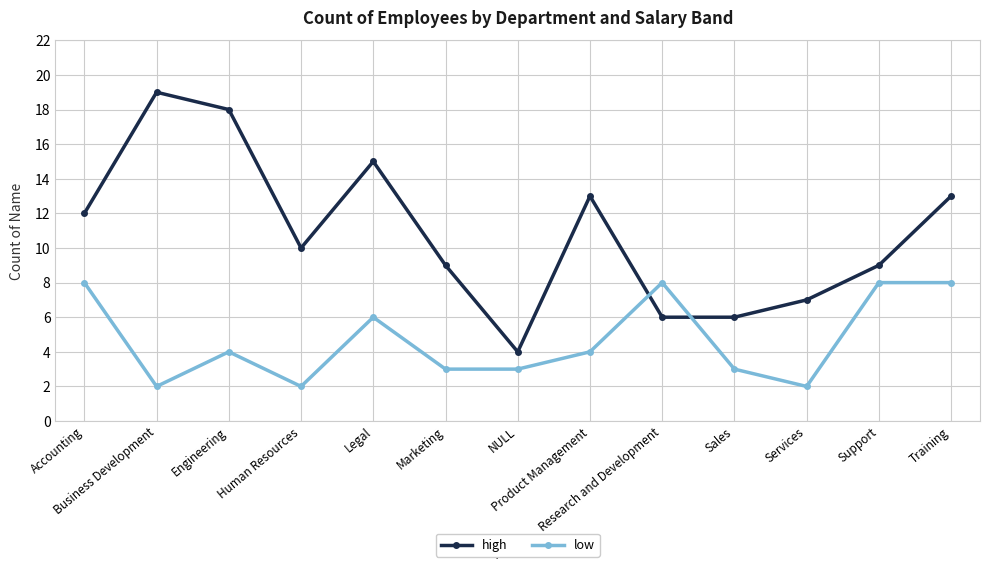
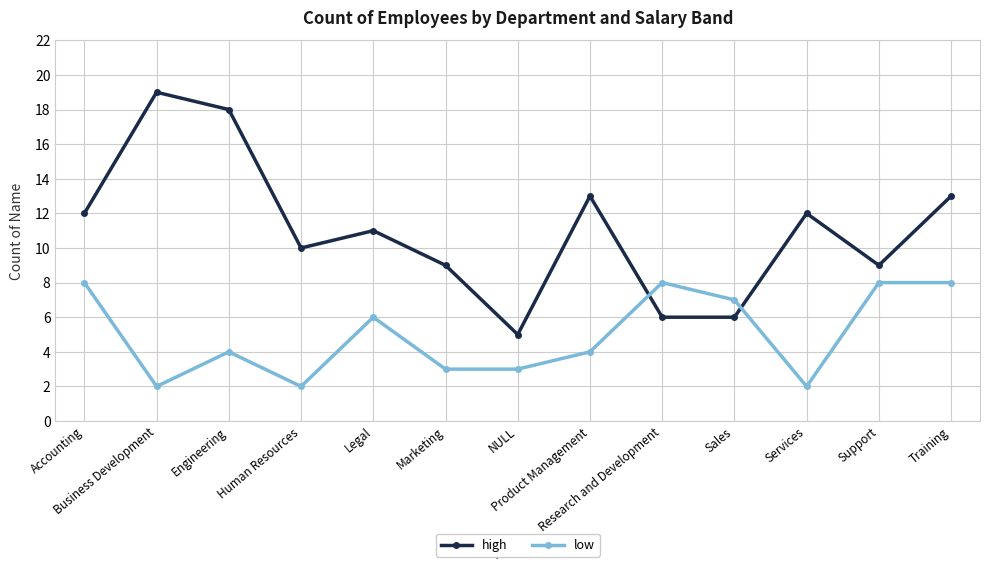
high, Legal: 15 -> 11
high, NULL: 4 -> 5
low, Sales: 3 -> 7
high, Services: 7 -> 12
